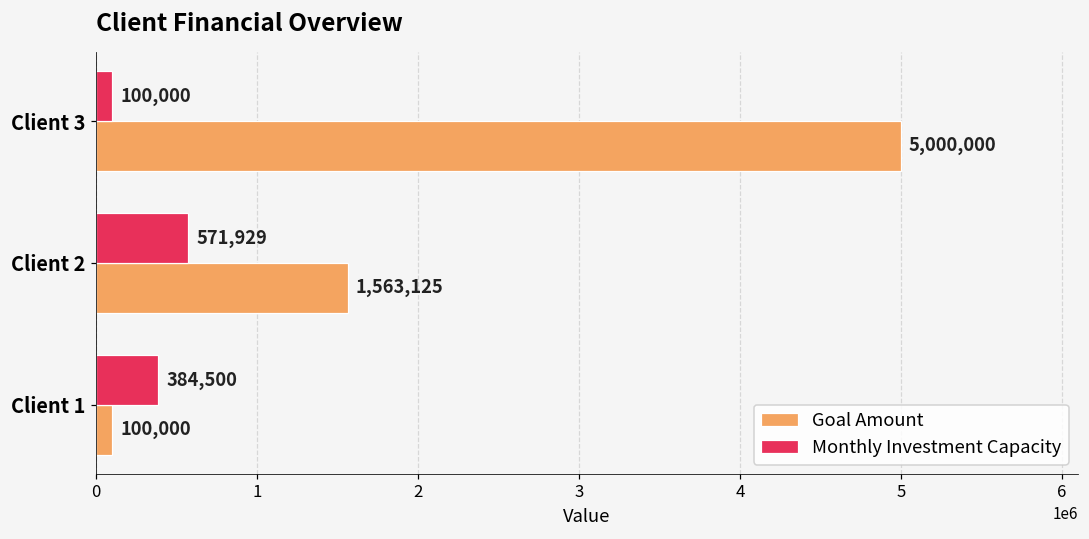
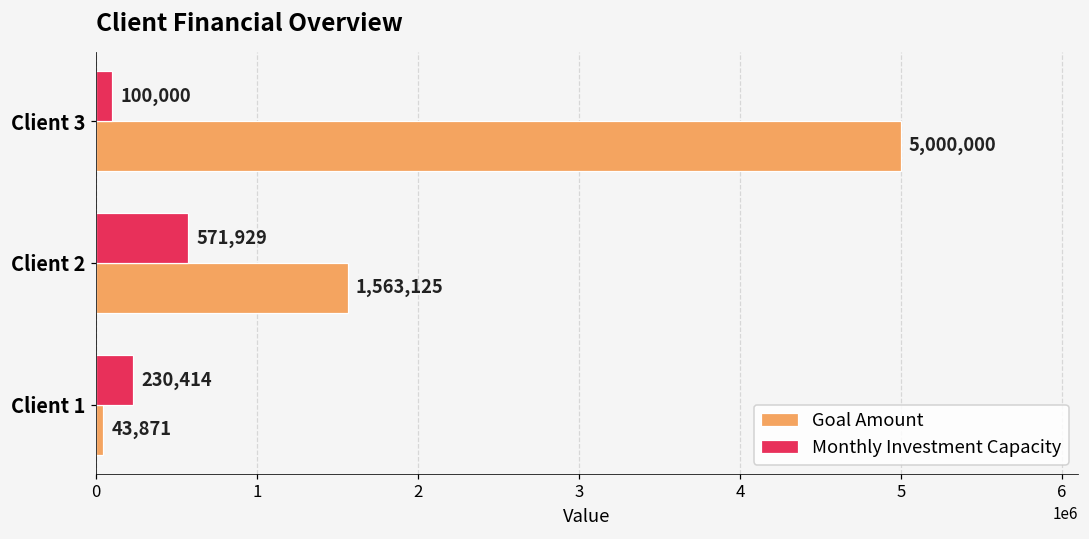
Monthly Investment Capacity, Client 1: 384,500 -> 230,414
Goal Amount, Client 1: 100,000 -> 43,871
